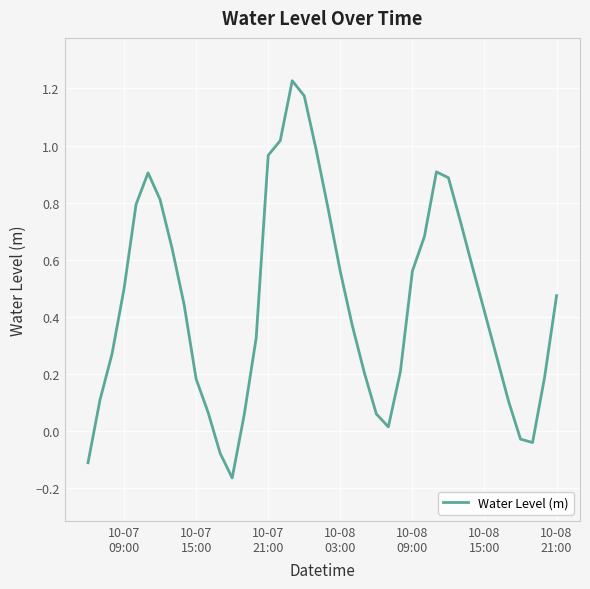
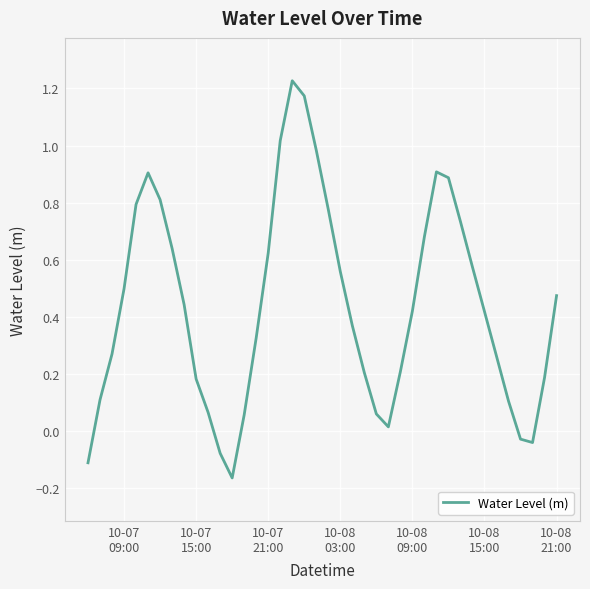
10-07 21:00: 0.97 -> 0.62
10-08 09:00: 0.56 -> 0.42
